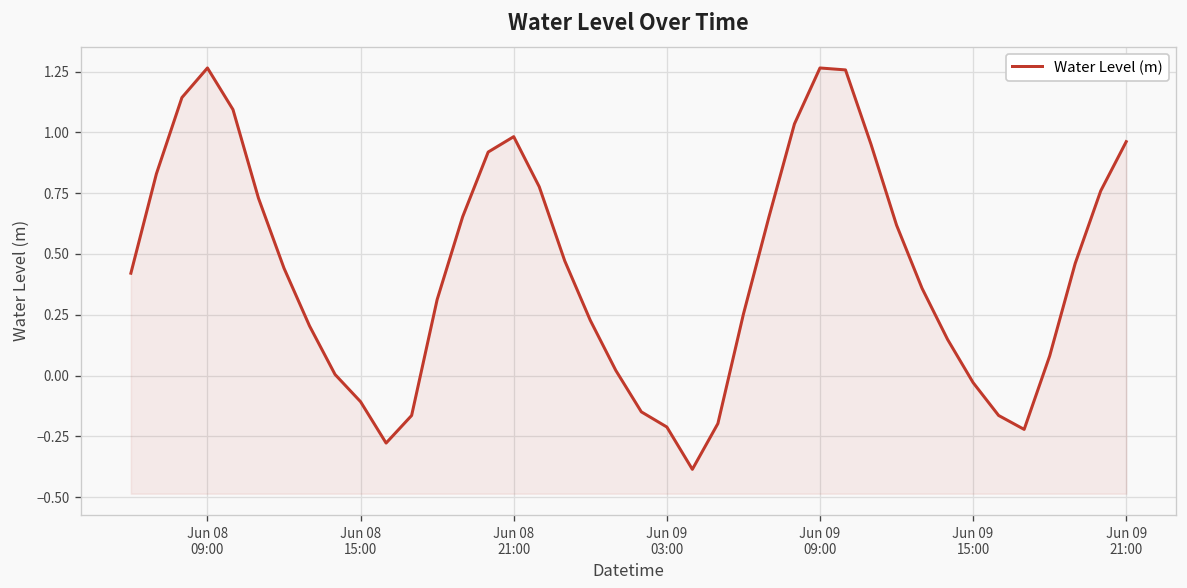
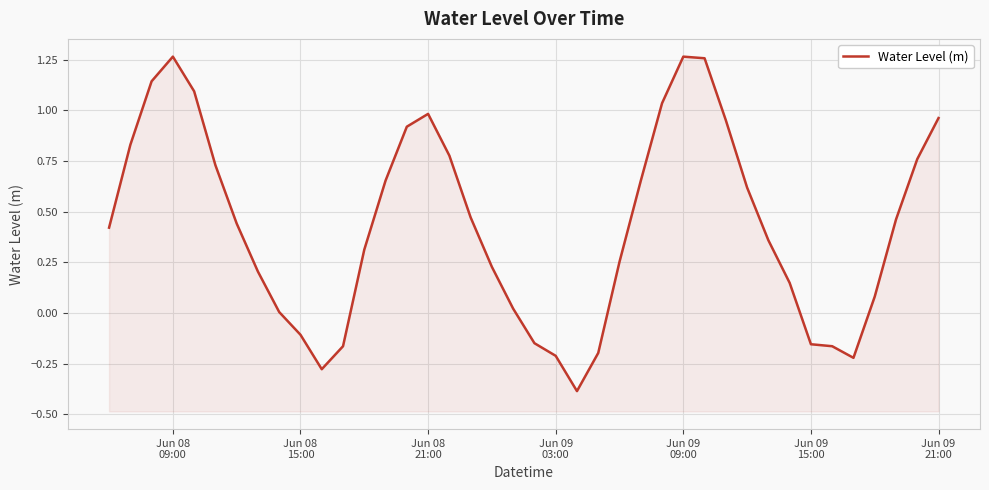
Jun 09 15:00: -0.03 -> -0.15
